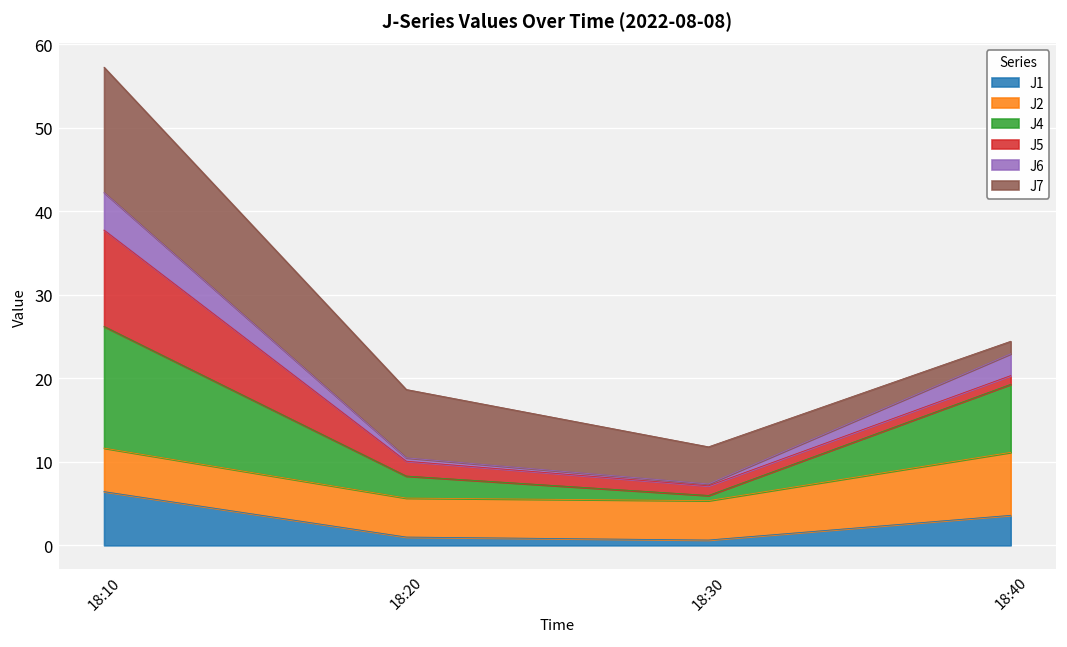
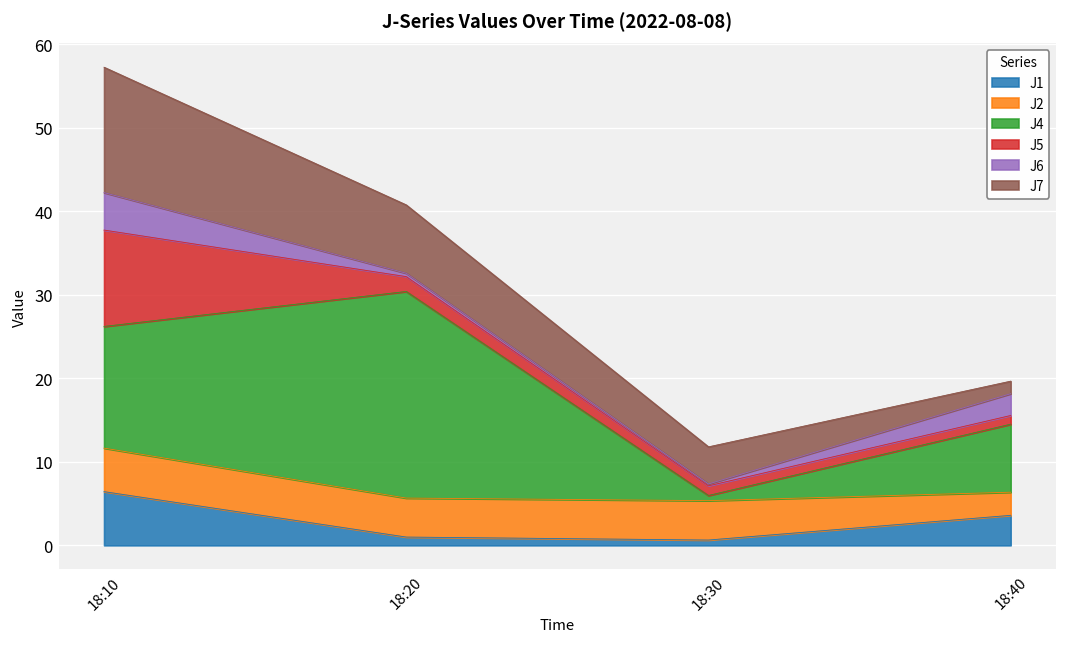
J4, 18:20: 3 -> 25
J2, 18:40: 8 -> 3
